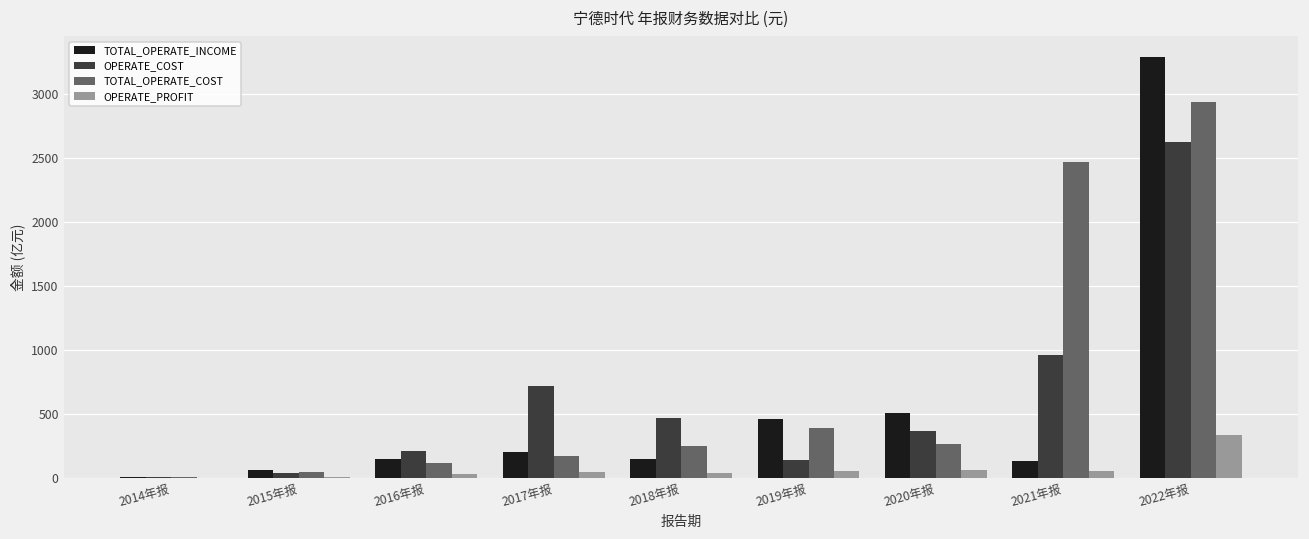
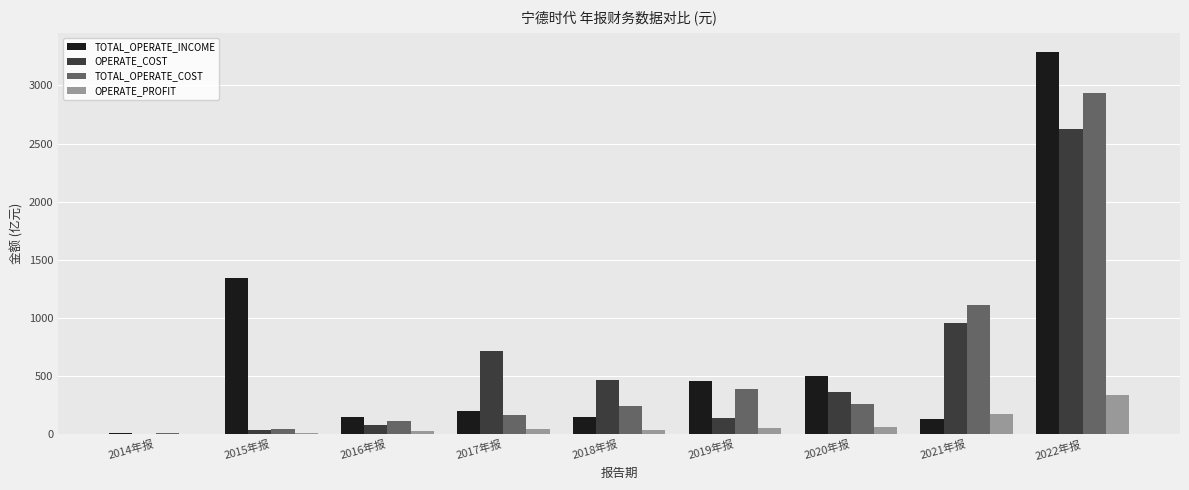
TOTAL_OPERATE_INCOME, 2015年报: 60 -> 1340
OPERATE_COST, 2016年报: 210 -> 80
TOTAL_OPERATE_COST, 2021年报: 2470 -> 1110
OPERATE_PROFIT, 2021年报: 50 -> 180
